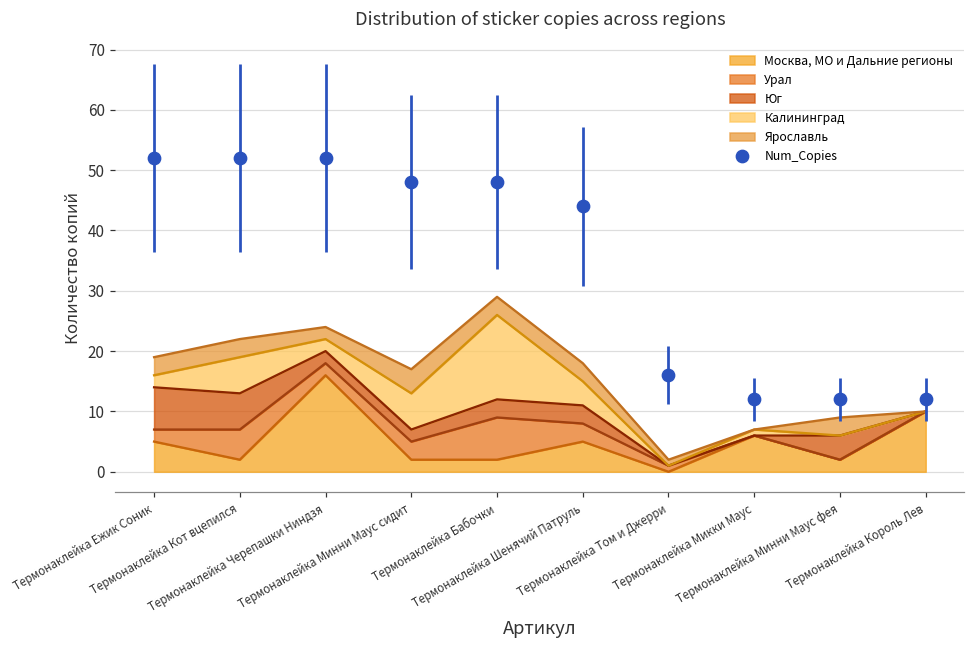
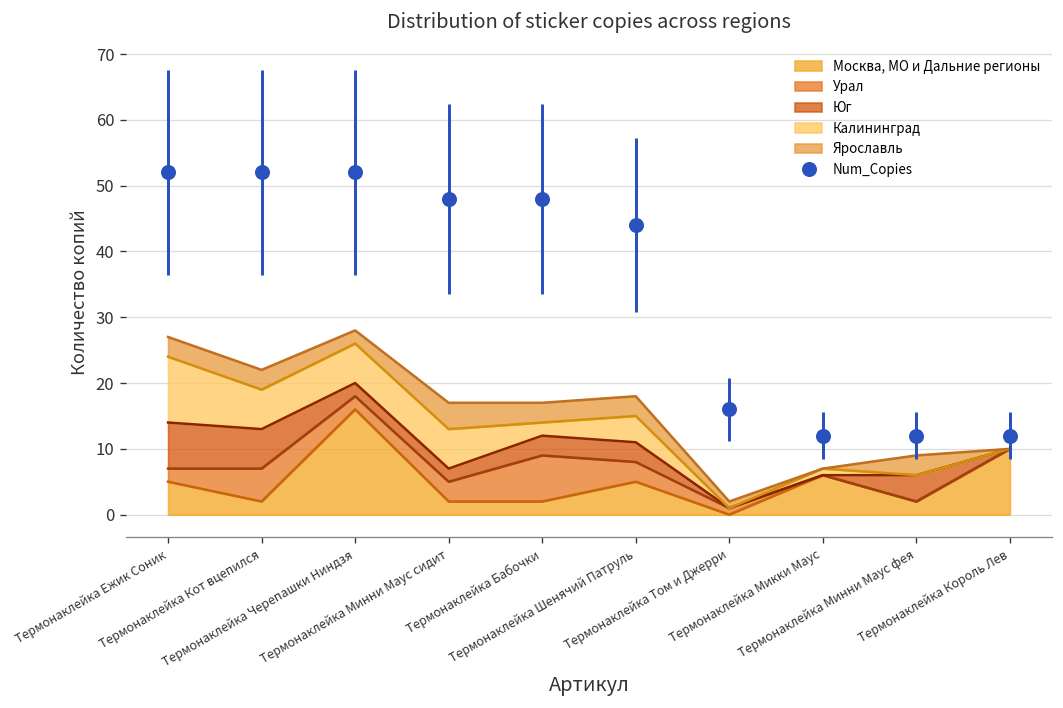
Калининград, Термонаклейка Ежик Соник: 2 -> 10
Калининград, Термонаклейка Черепашки Ниндзя: 2 -> 6
Калининград, Термонаклейка Бабочки: 14 -> 2
